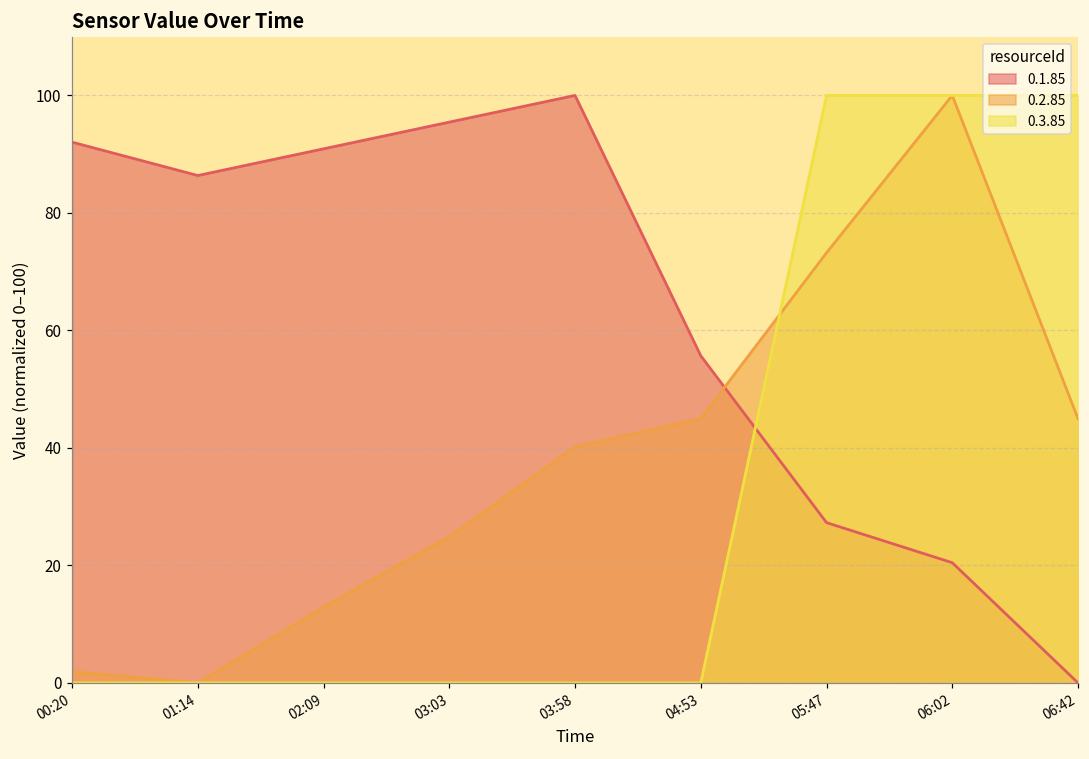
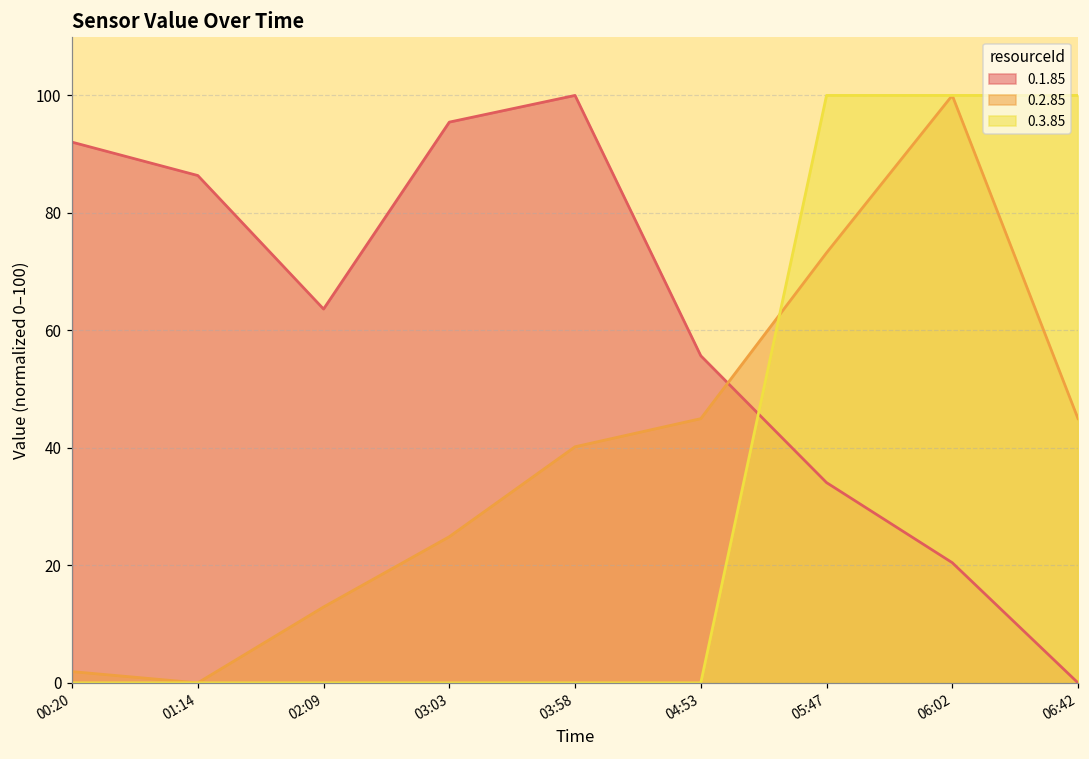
0.1.85, 02:09: 91 -> 64
0.1.85, 05:47: 27 -> 34
